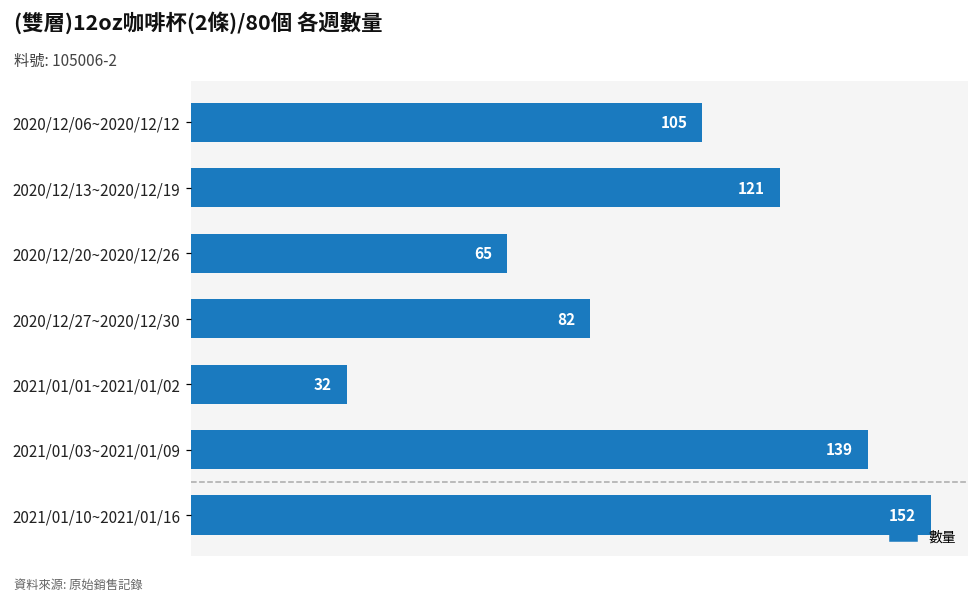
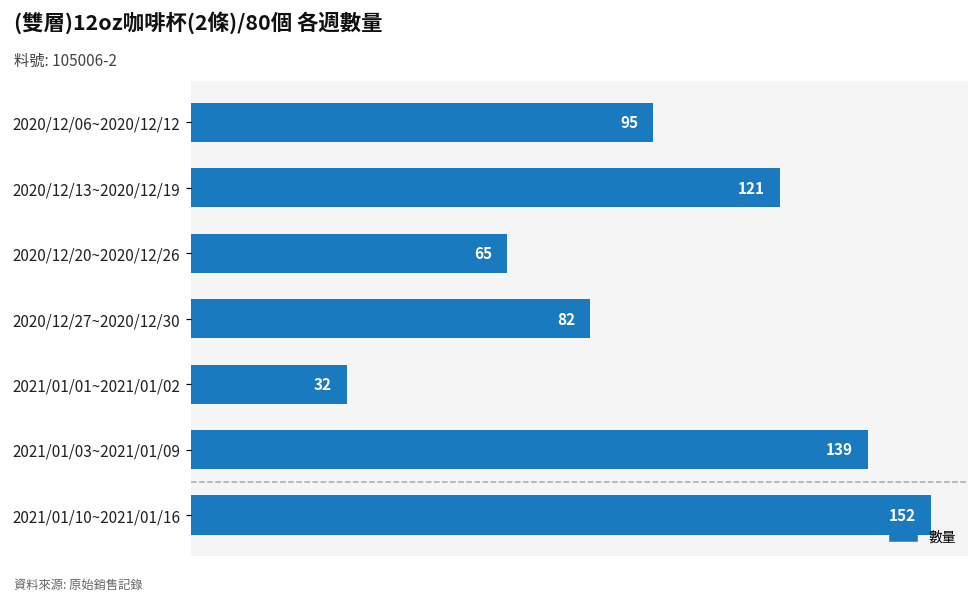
2020/12/06~2020/12/12: 105 -> 95
